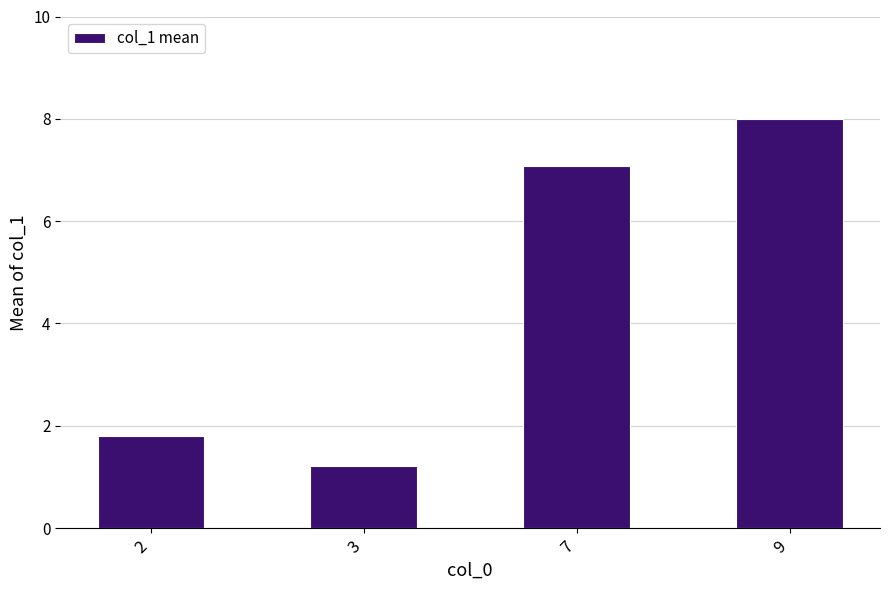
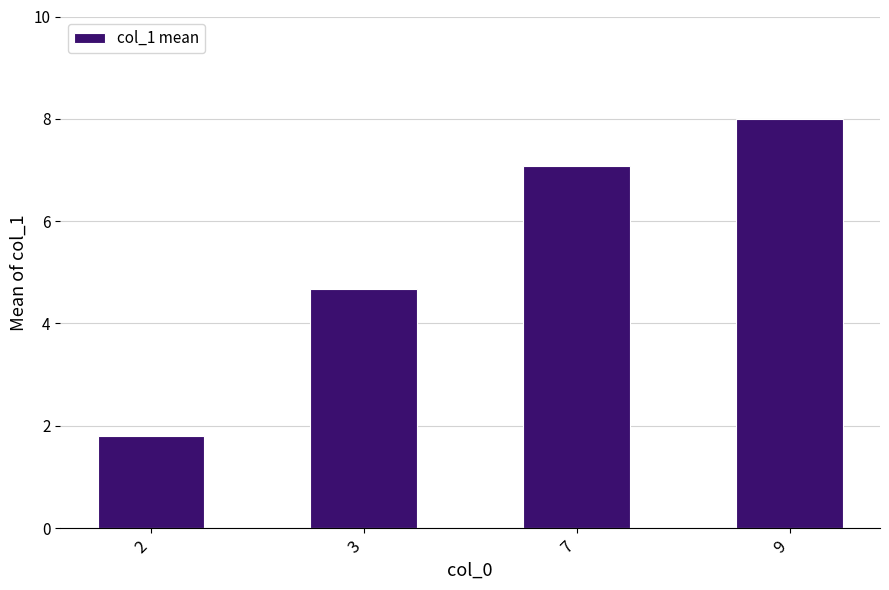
3: 1.2 -> 4.7
